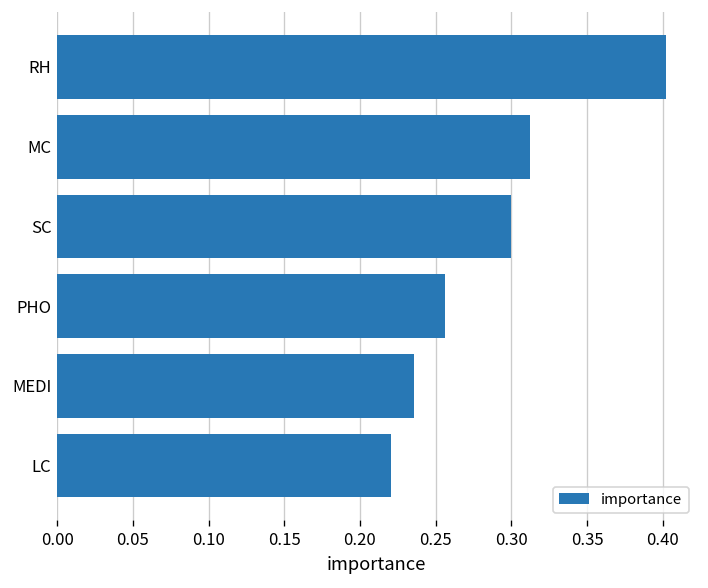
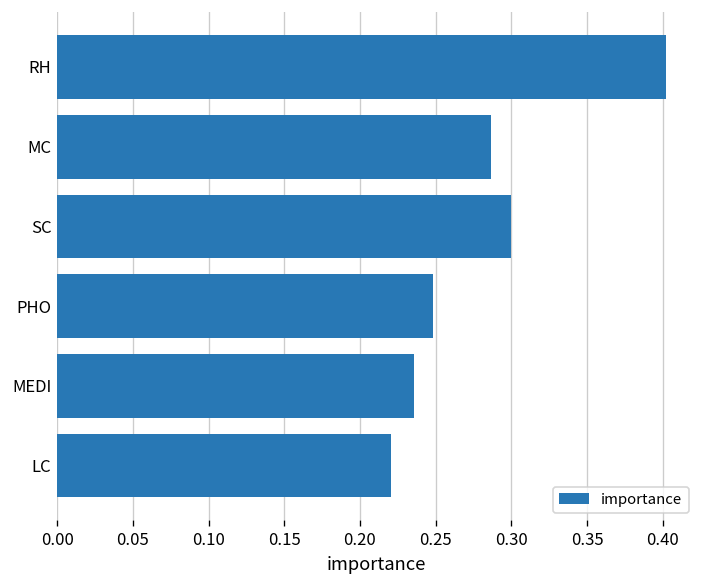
MC: 0.312 -> 0.287
PHO: 0.256 -> 0.248
